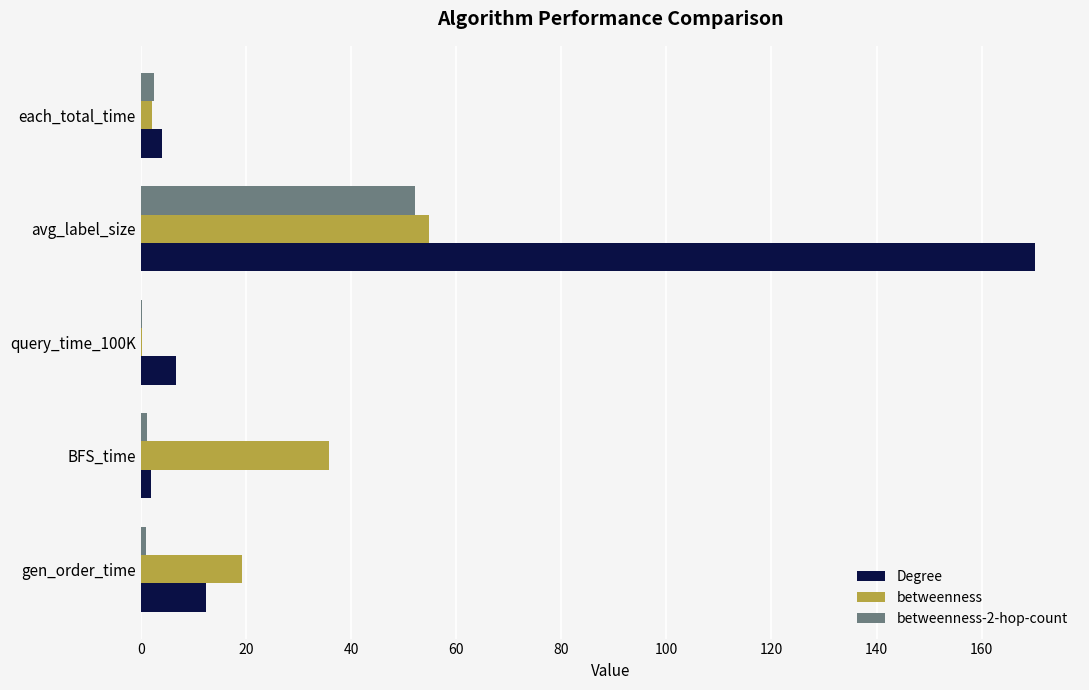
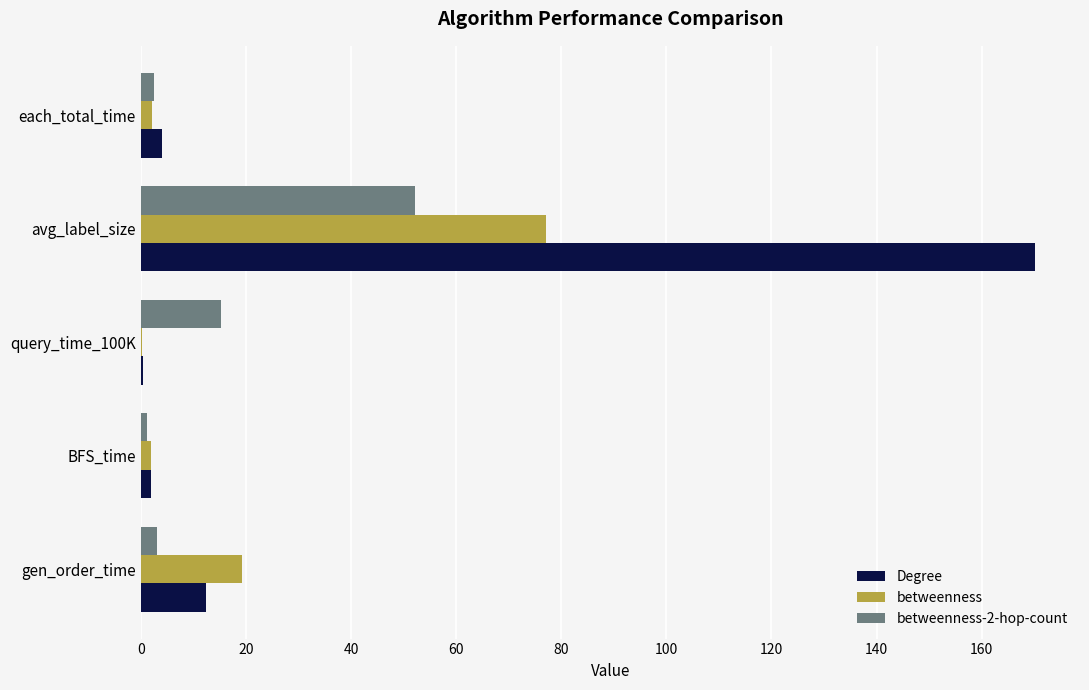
betweenness, avg_label_size: 55 -> 77
betweenness-2-hop-count, query_time_100K: 0 -> 15
Degree, query_time_100K: 7 -> 0
betweenness, BFS_time: 36 -> 2
betweenness-2-hop-count, gen_order_time: 1 -> 3
